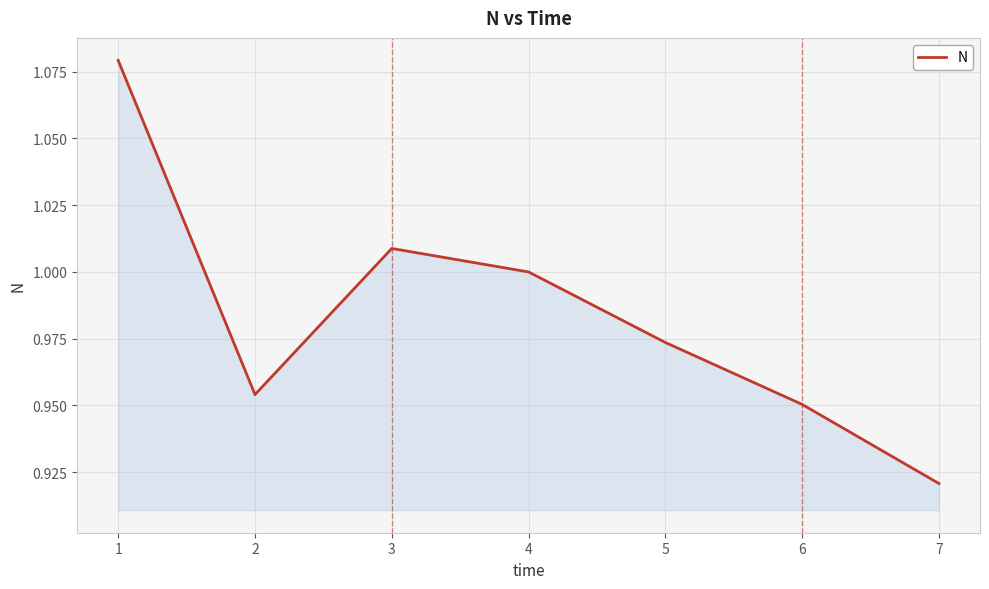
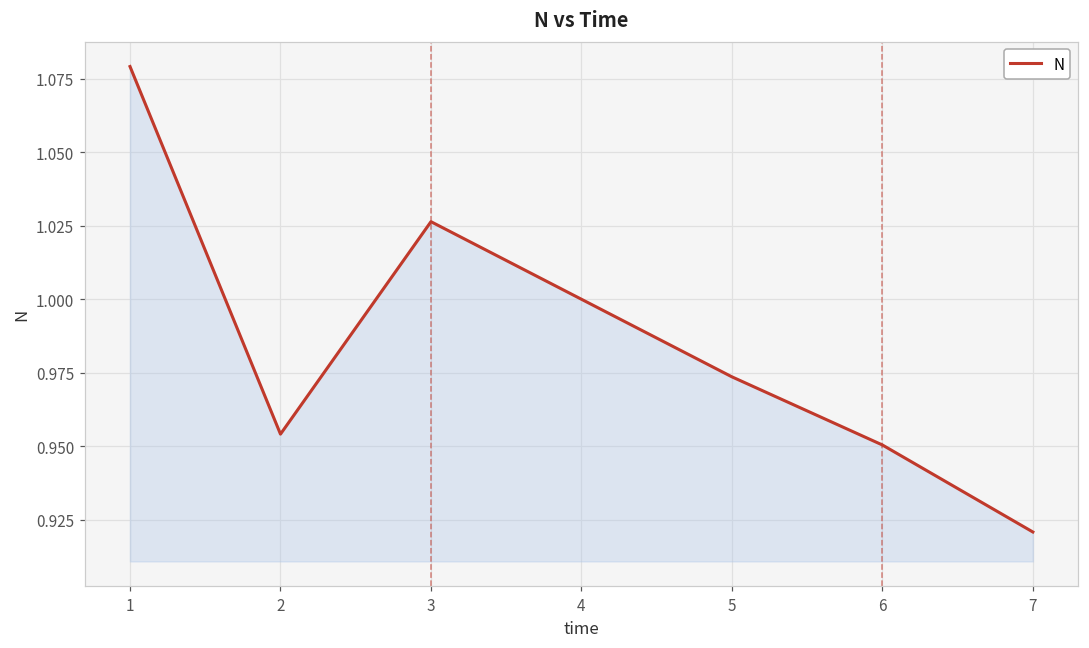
3: 1.009 -> 1.026
